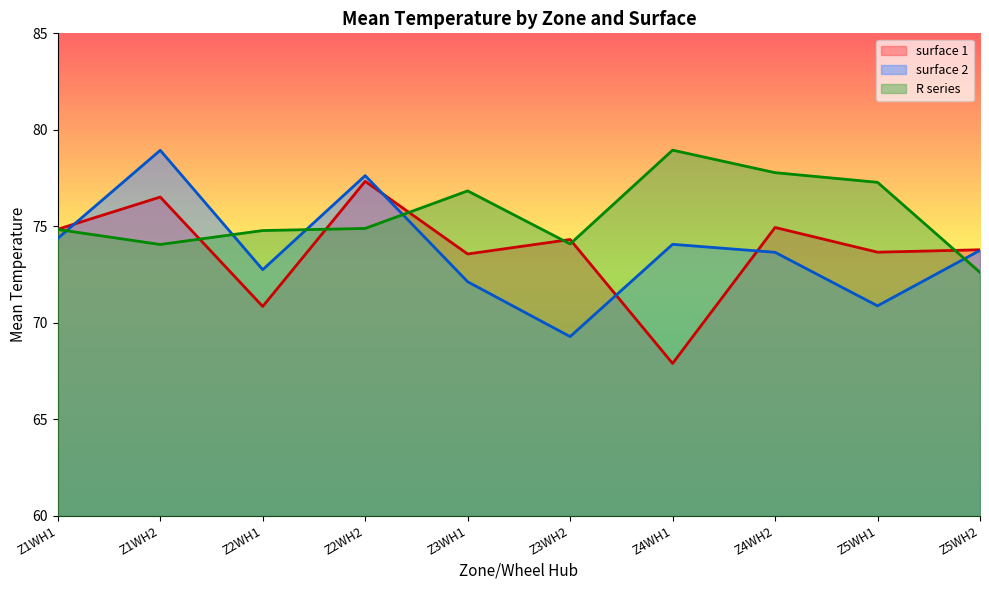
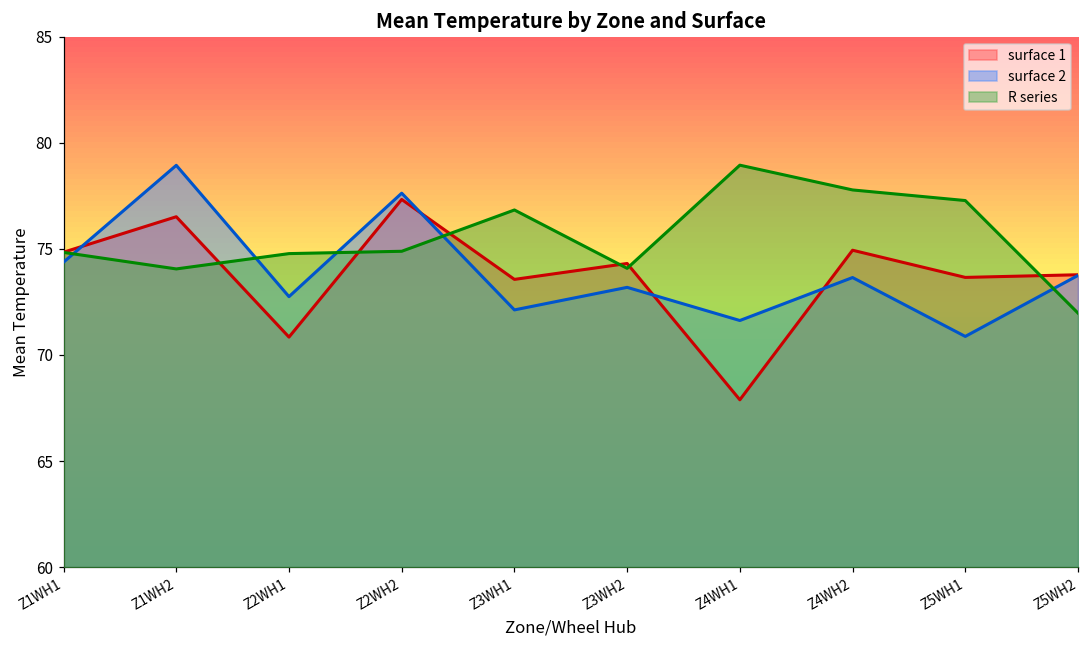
surface 2, Z3WH2: 69.3 -> 73.2
surface 2, Z4WH1: 74.1 -> 71.6
R series, Z5WH2: 72.6 -> 72.0
